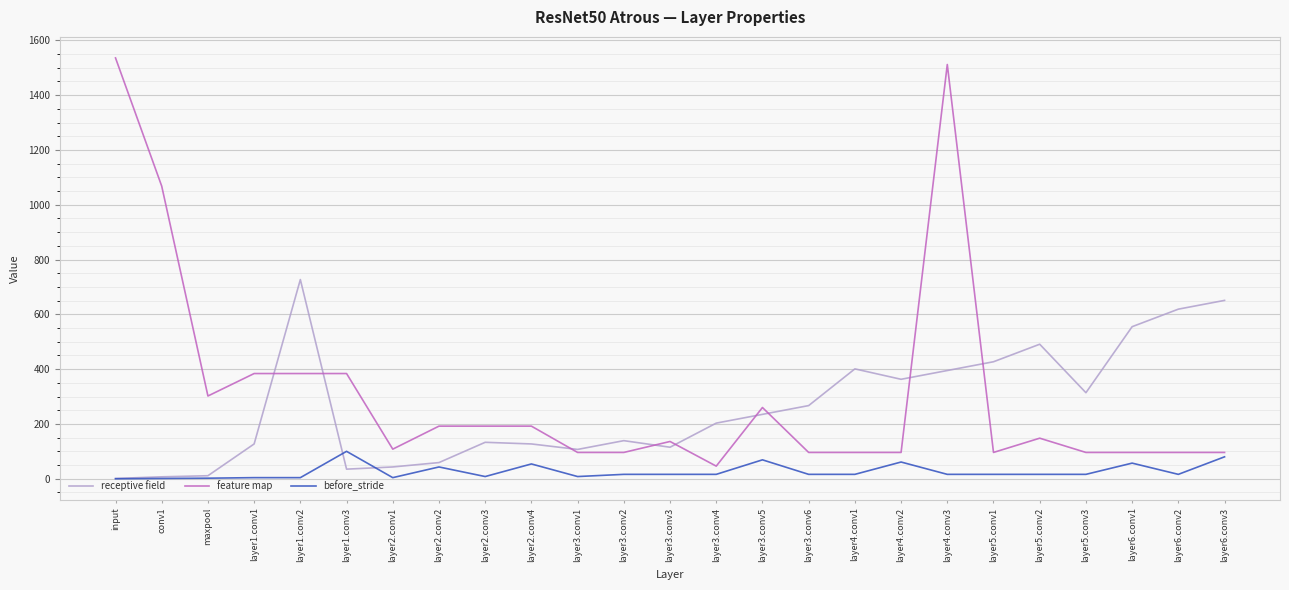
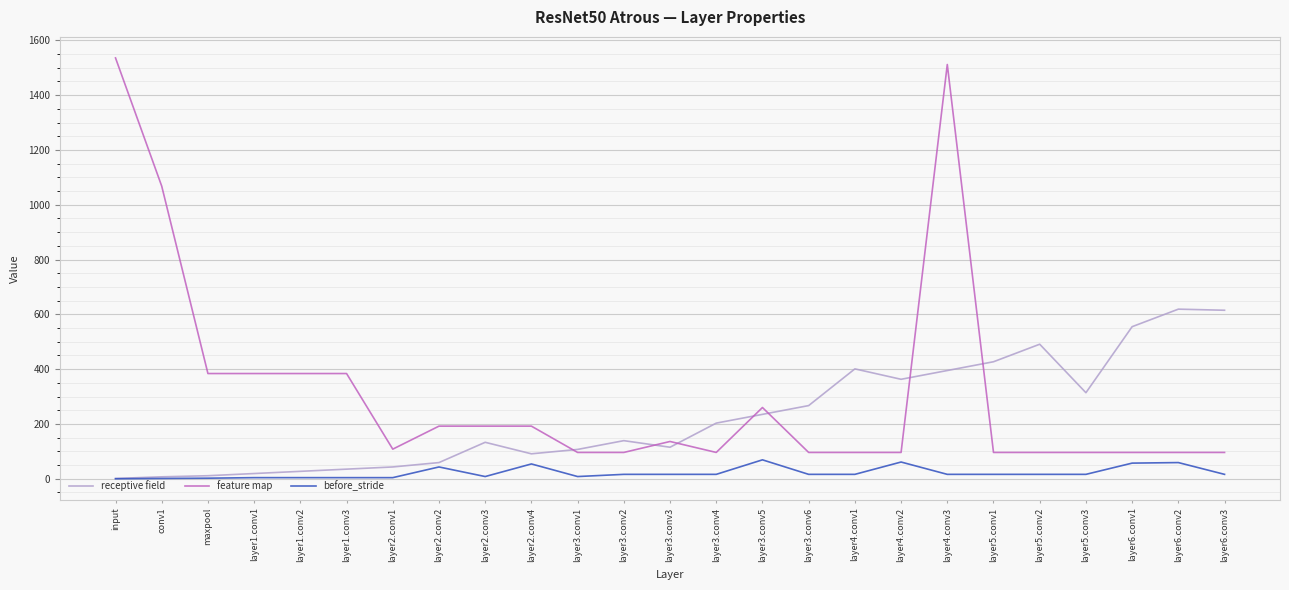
feature map, maxpool: 300 -> 380
receptive field, layer1.conv1: 130 -> 20
receptive field, layer1.conv2: 730 -> 30
before_stride, layer1.conv3: 100 -> 0
receptive field, layer2.conv4: 130 -> 90
feature map, layer3.conv4: 50 -> 100
feature map, layer5.conv2: 150 -> 100
before_stride, layer6.conv2: 20 -> 60
receptive field, layer6.conv3: 650 -> 620
before_stride, layer6.conv3: 80 -> 20
